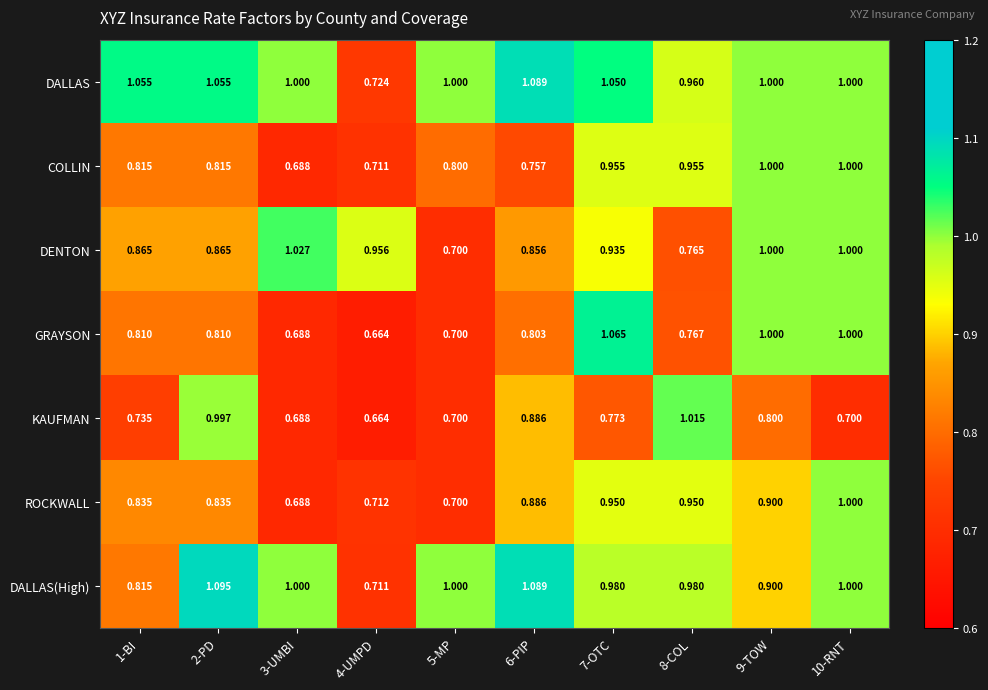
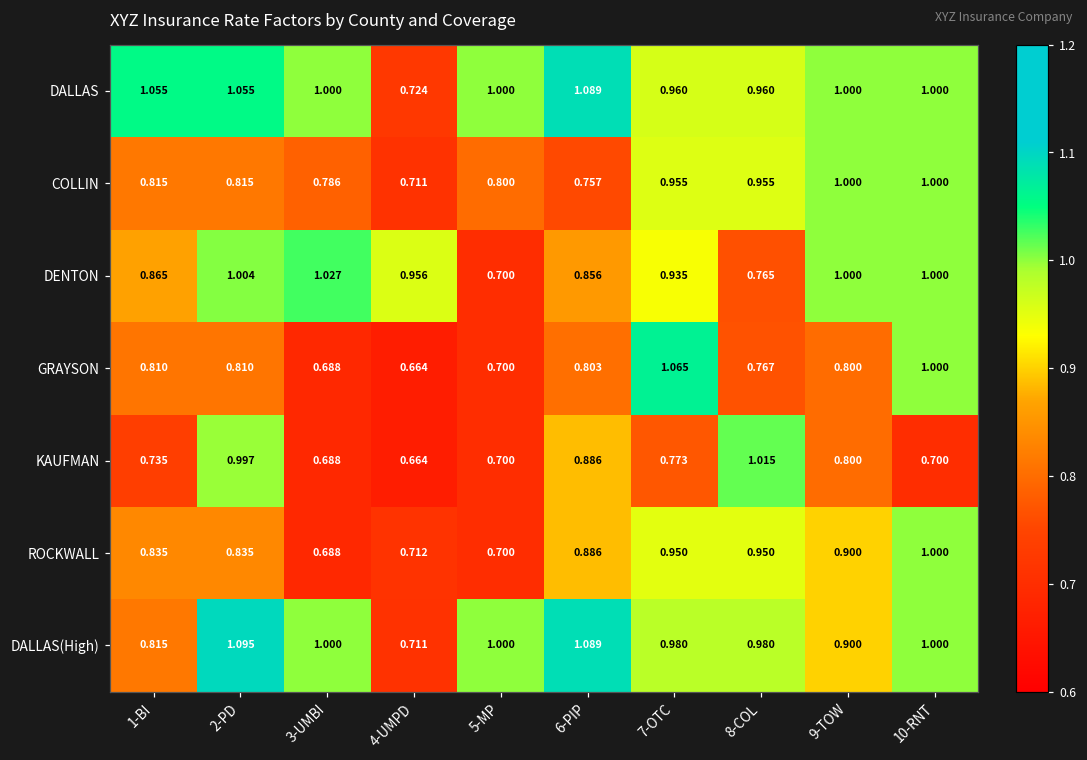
DALLAS, 7-OTC: 1.050 -> 0.960
COLLIN, 3-UMBI: 0.688 -> 0.786
DENTON, 2-PD: 0.865 -> 1.004
GRAYSON, 9-TOW: 1.000 -> 0.800
